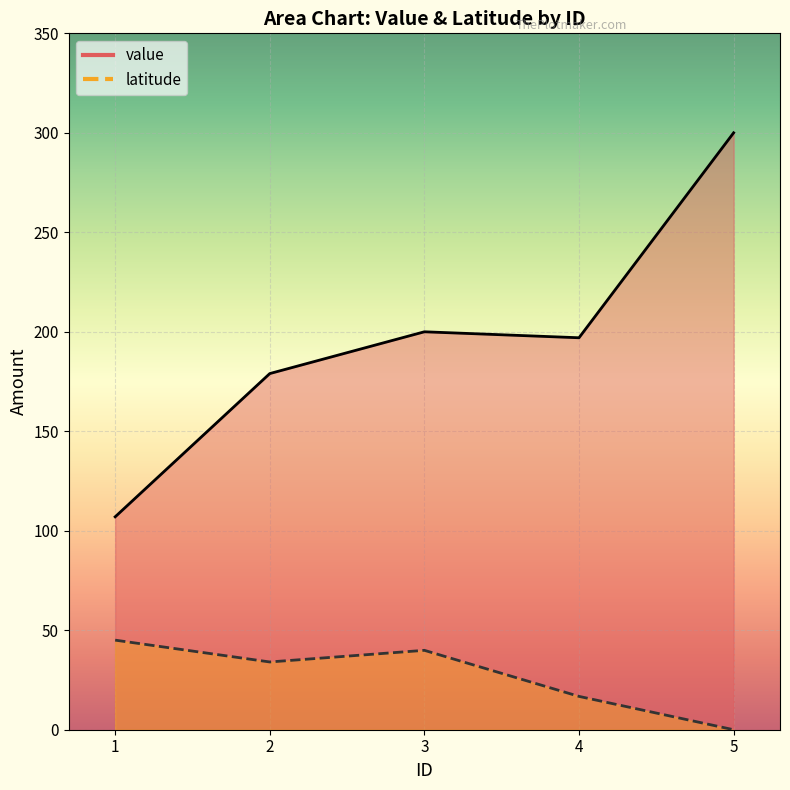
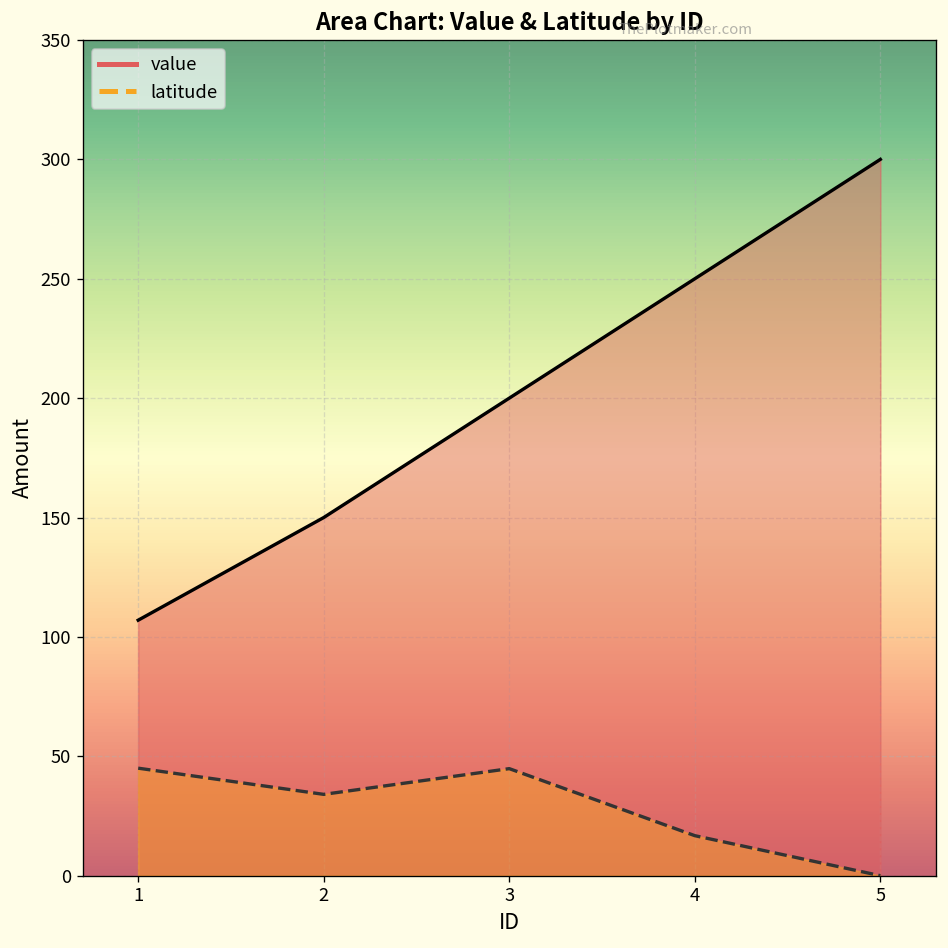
value, 2: 179 -> 150
latitude, 3: 40 -> 45
value, 4: 197 -> 250
